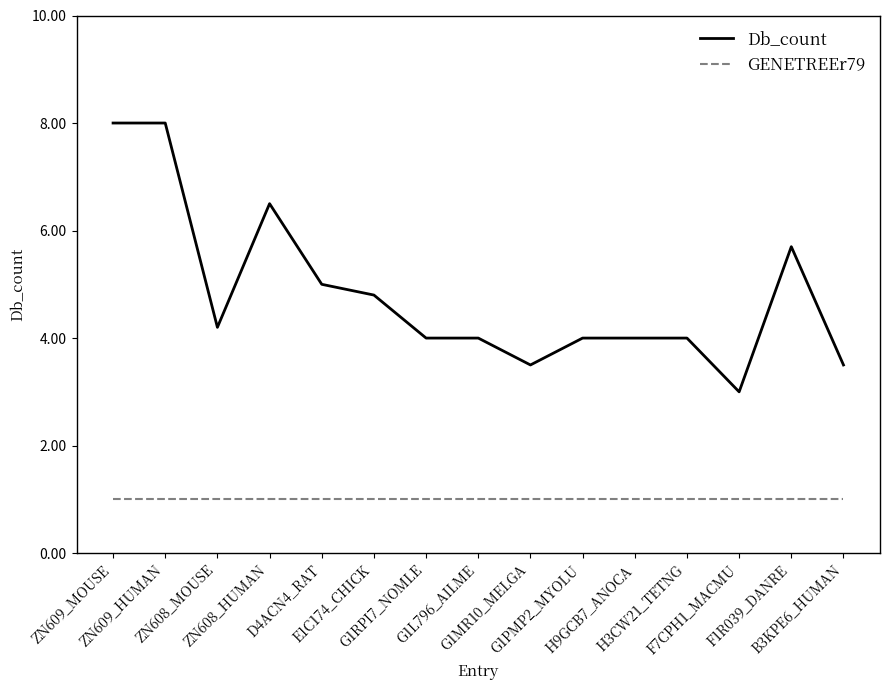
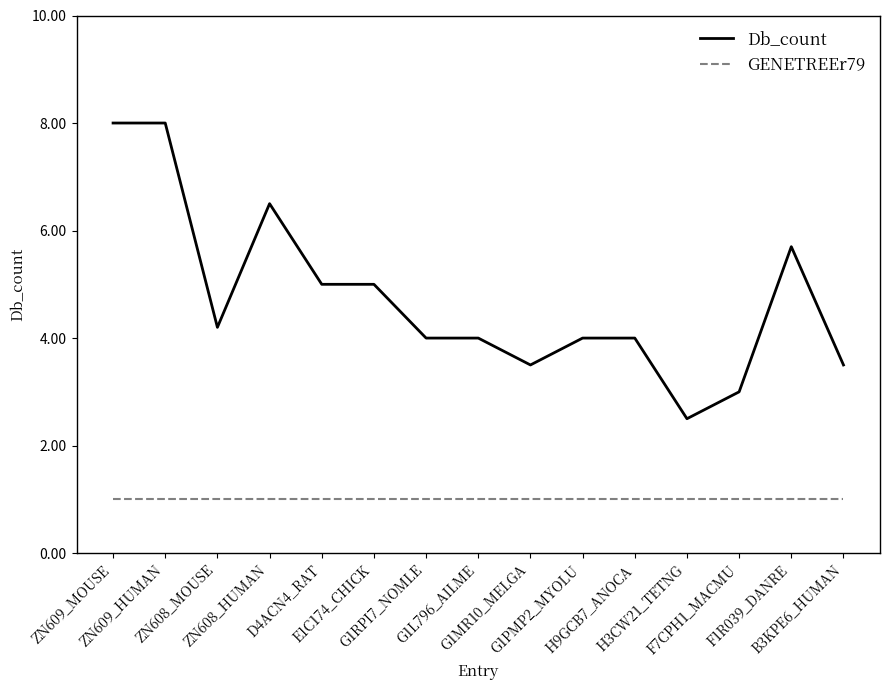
Db_count, E1C174_CHICK: 4.8 -> 5.0
Db_count, H3CW21_TETNG: 4.0 -> 2.5
